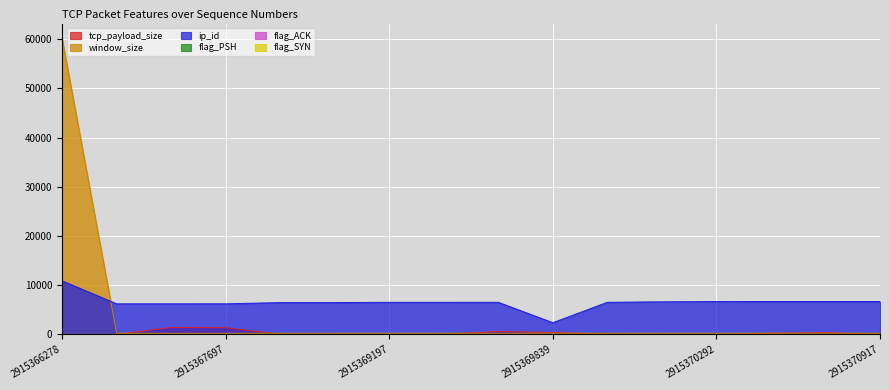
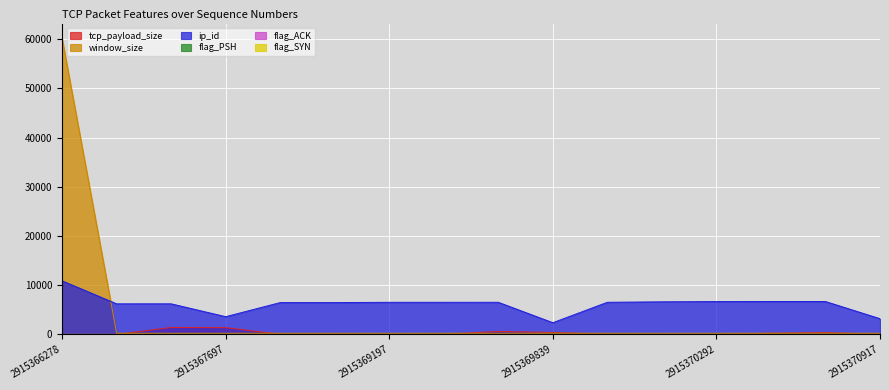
ip_id, 2915367697: 6000 -> 4000
ip_id, 2915370917: 7000 -> 3000
